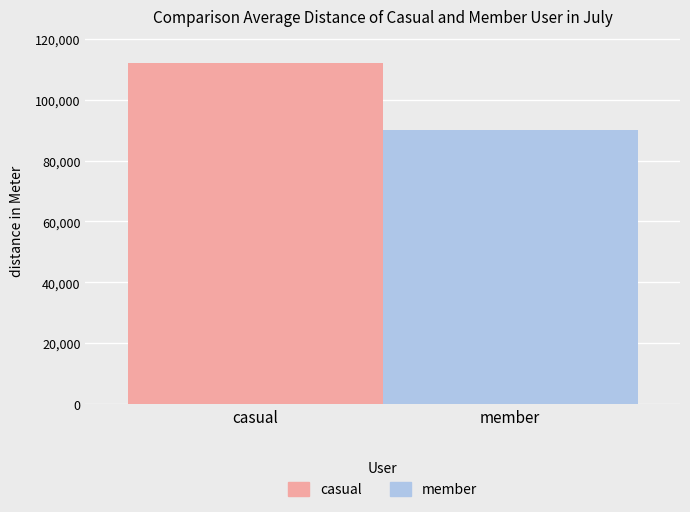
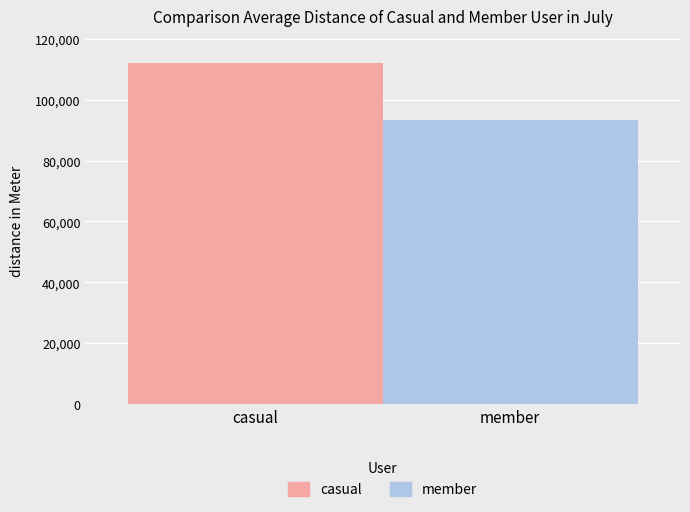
member: 90,000 -> 93,000
